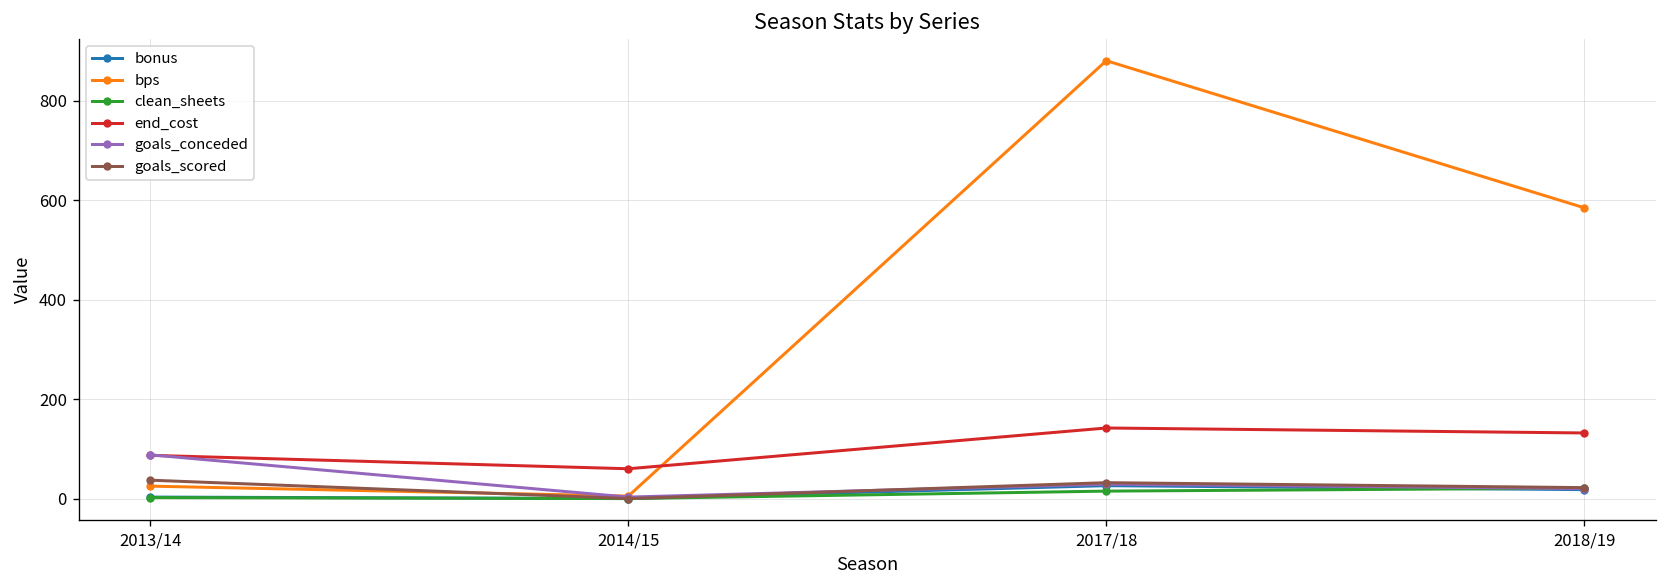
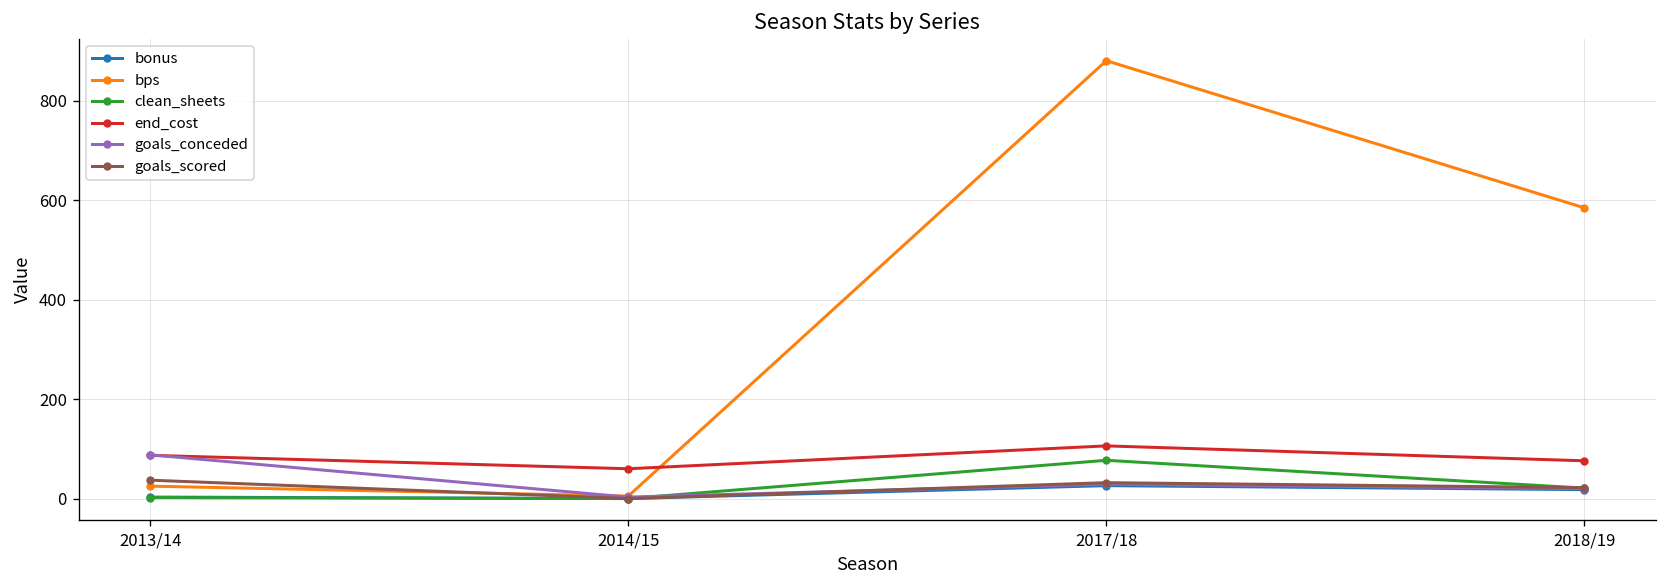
clean_sheets, 2017/18: 20 -> 80
end_cost, 2017/18: 140 -> 110
end_cost, 2018/19: 130 -> 80
